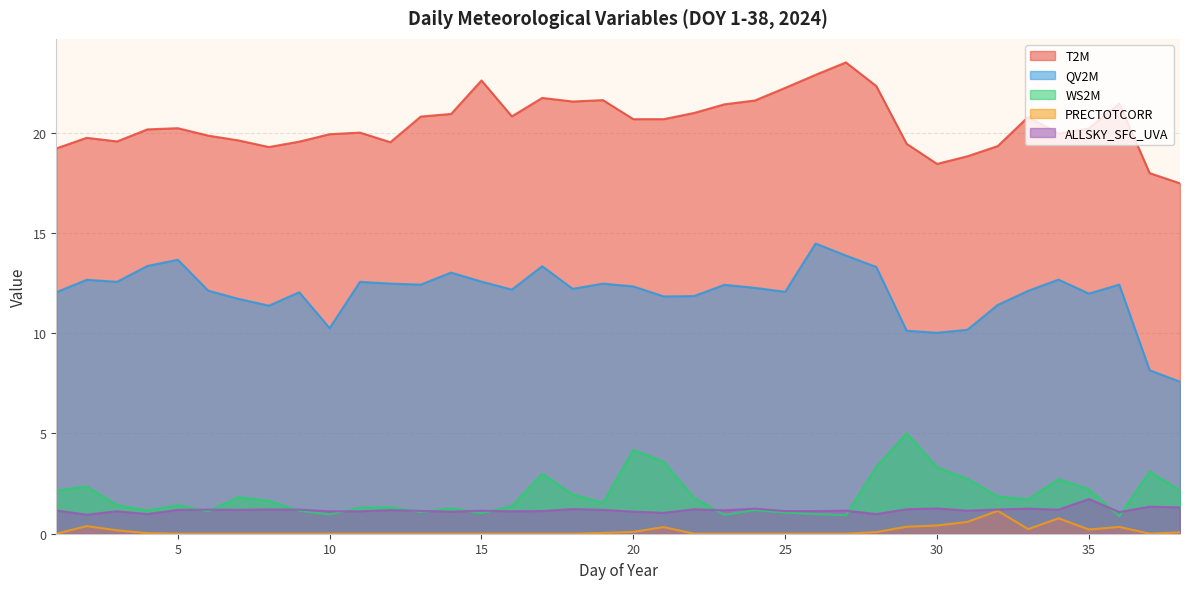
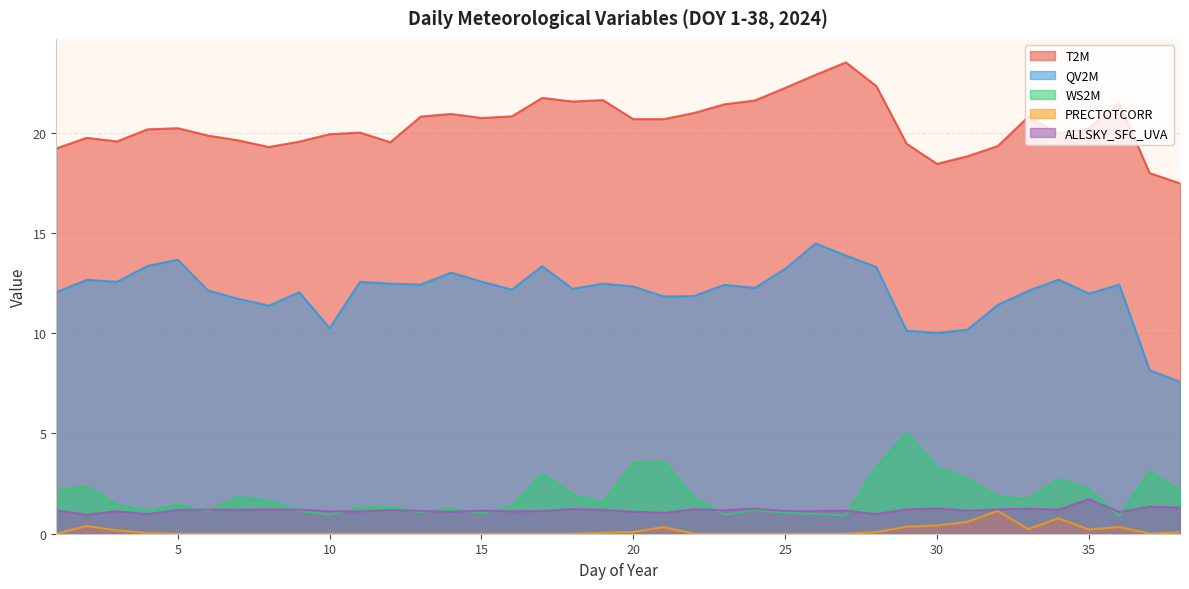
T2M, 15: 22.6 -> 20.7
WS2M, 20: 4.2 -> 3.5
QV2M, 25: 12.1 -> 13.2
